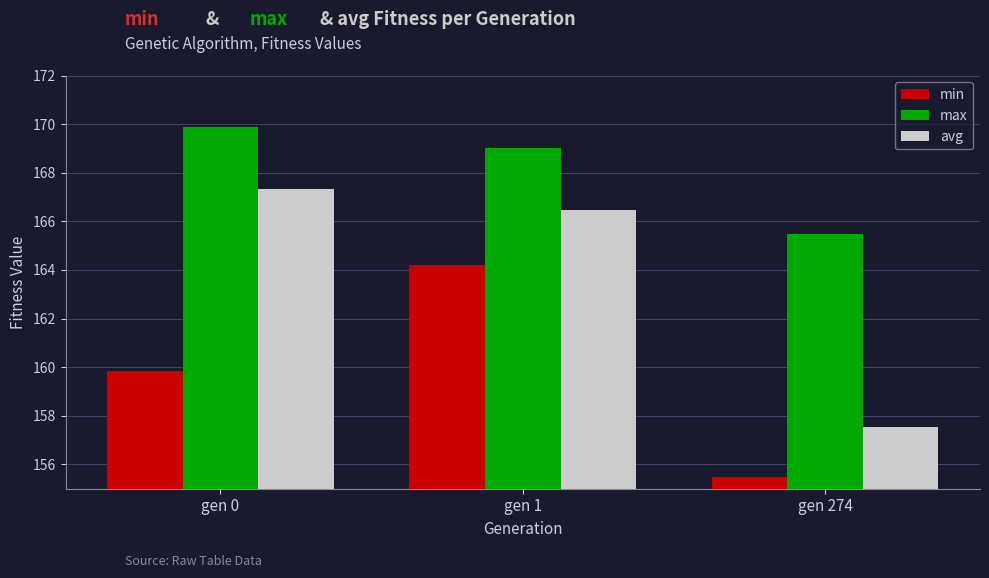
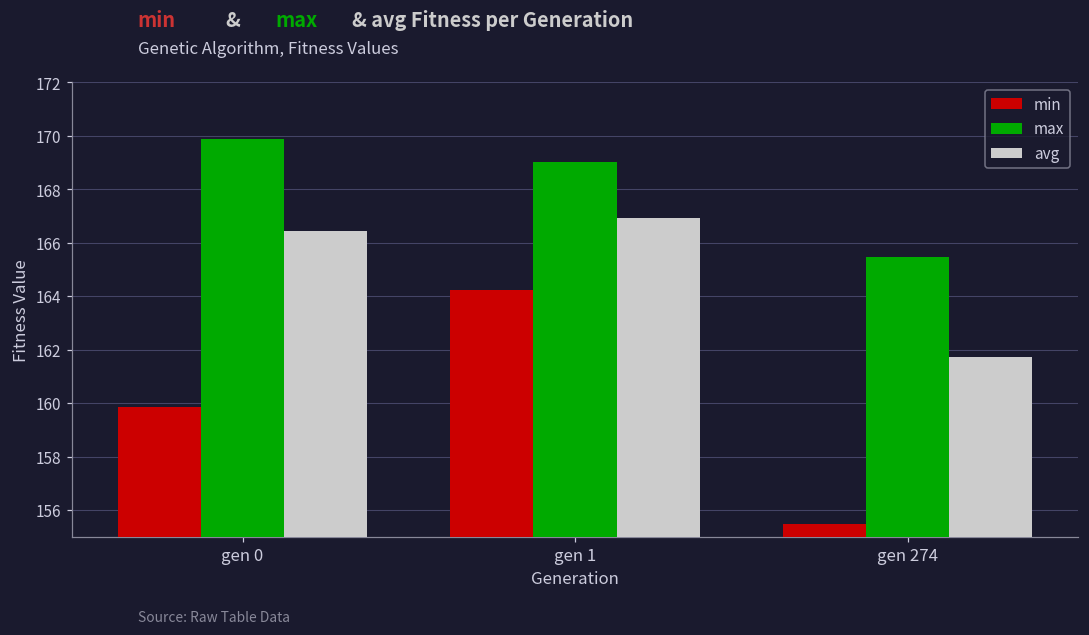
avg, gen 0: 167.3 -> 166.4
avg, gen 1: 166.5 -> 166.9
avg, gen 274: 157.5 -> 161.7
